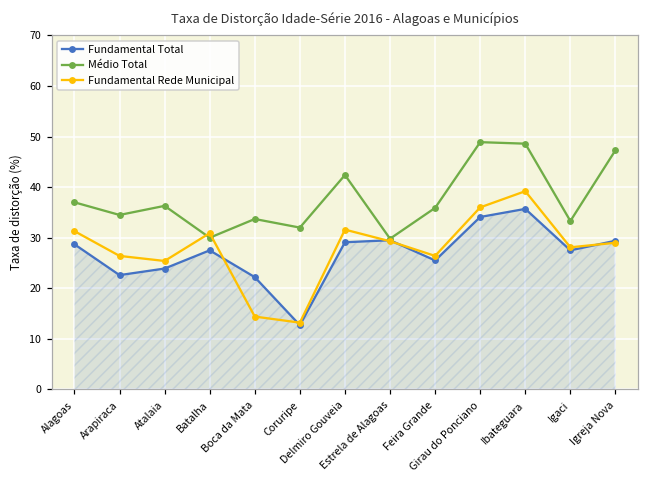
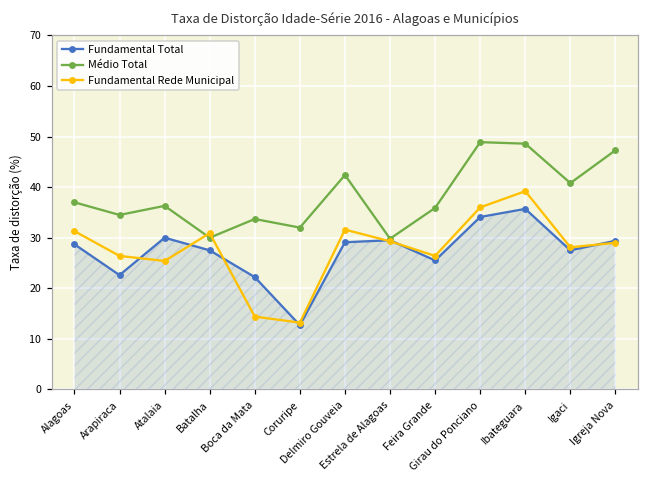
Fundamental Total, Atalaia: 24 -> 30
Médio Total, Igaci: 33 -> 41
